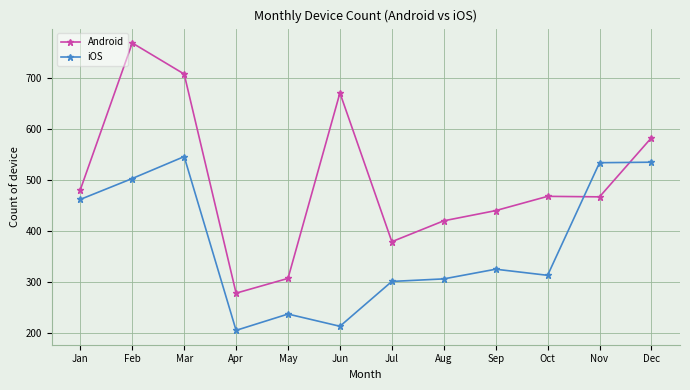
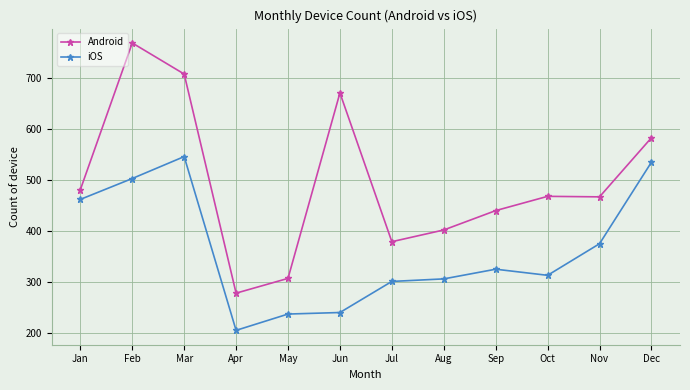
iOS, Jun: 210 -> 240
Android, Aug: 420 -> 400
iOS, Nov: 530 -> 380
